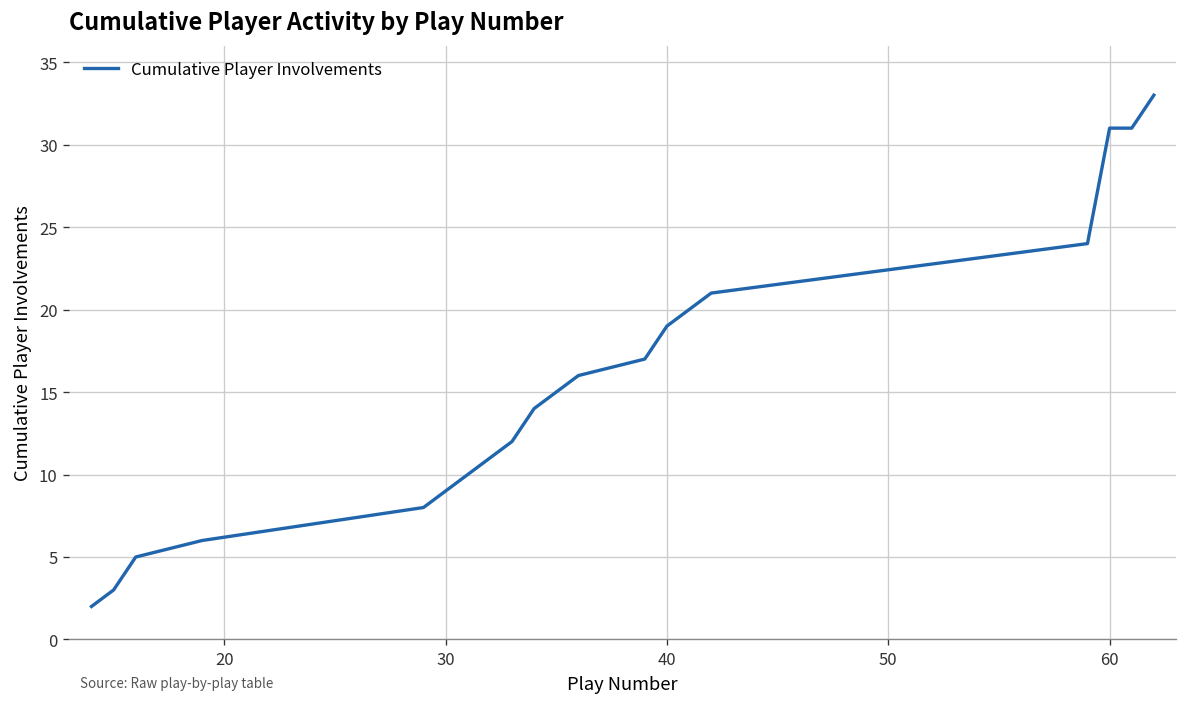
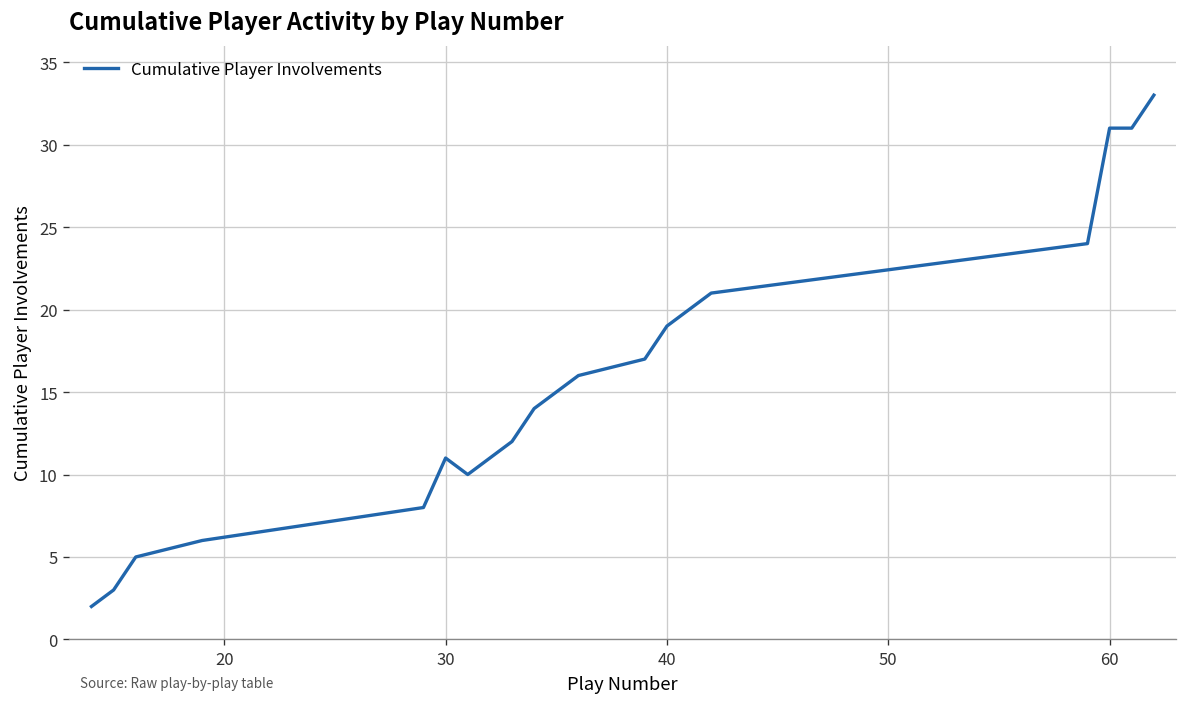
30: 9 -> 11
